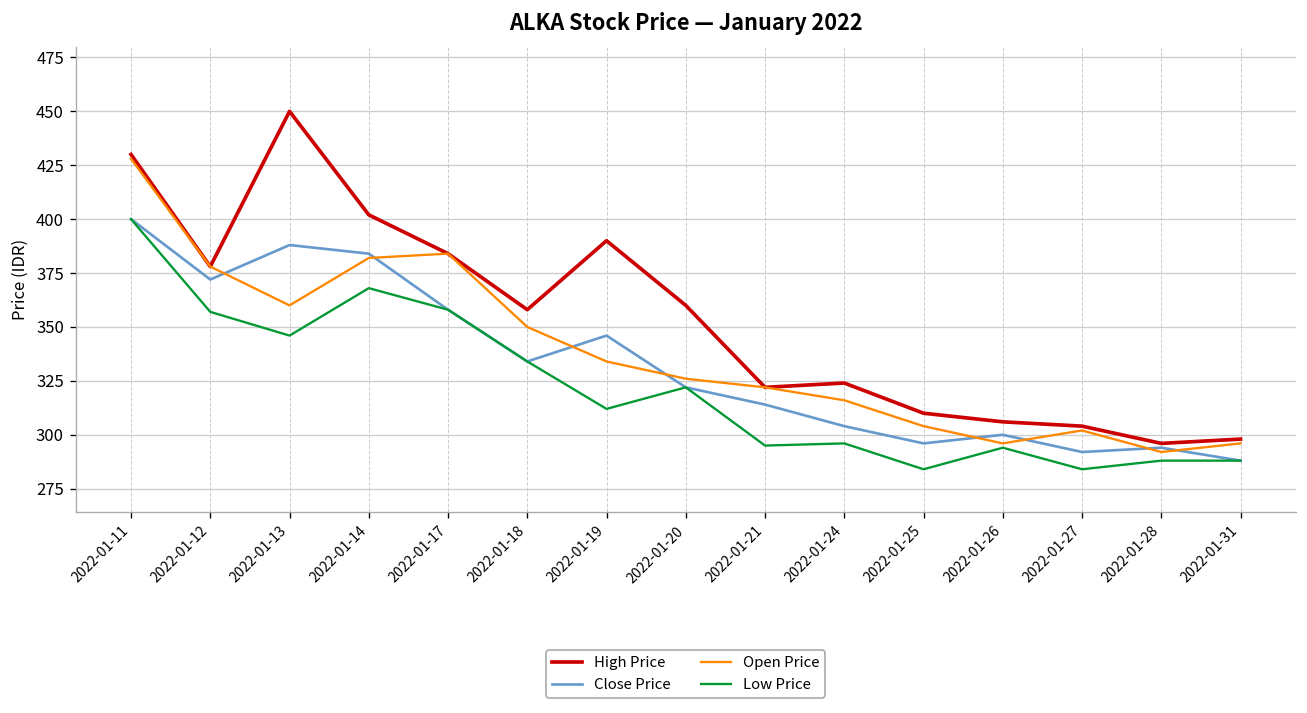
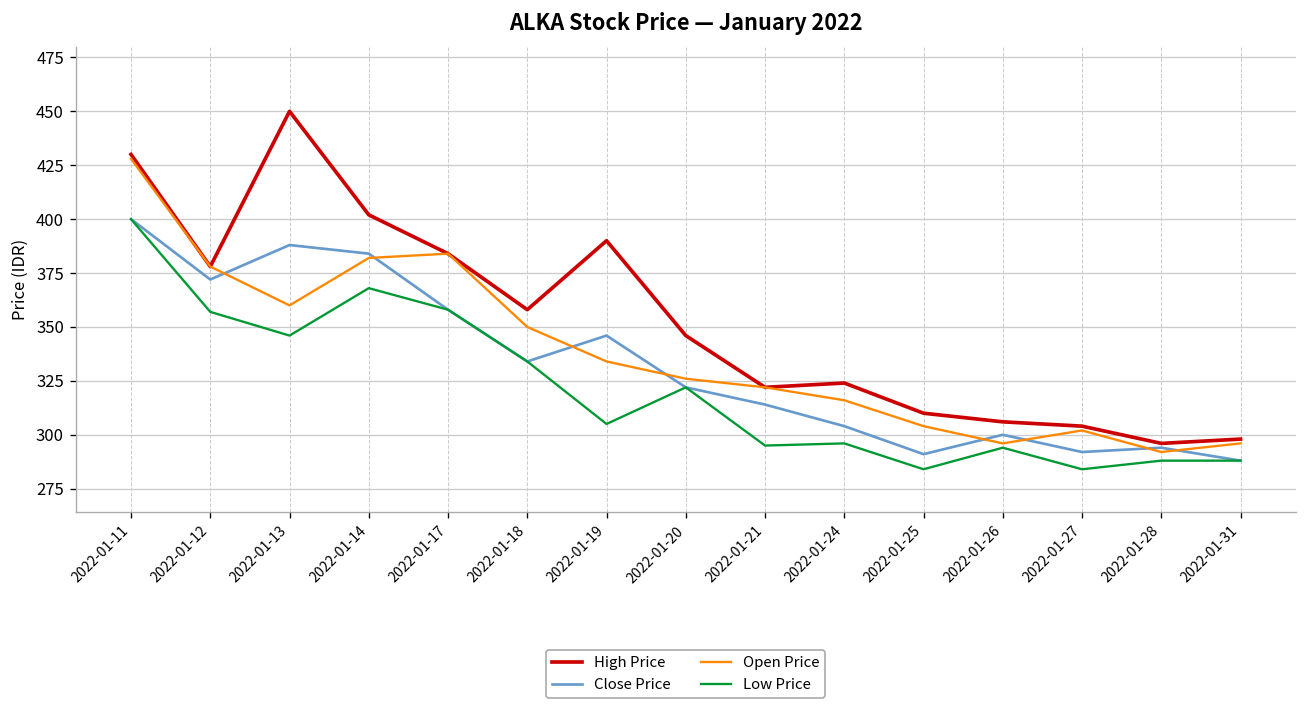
Low Price, 2022-01-19: 312 -> 305
High Price, 2022-01-20: 360 -> 346
Close Price, 2022-01-25: 296 -> 291
